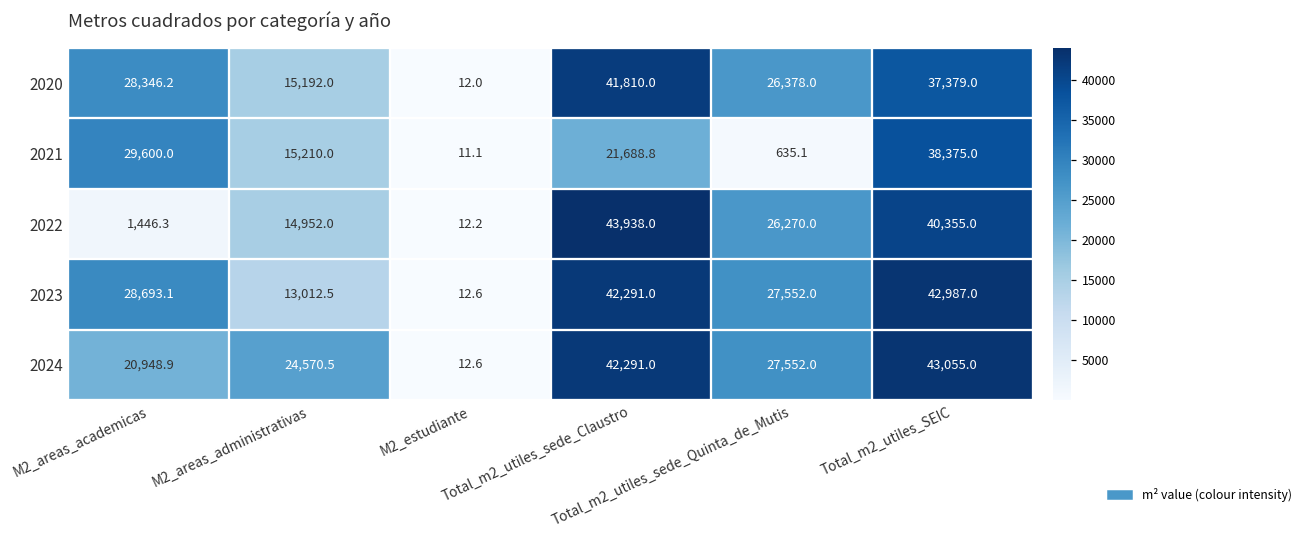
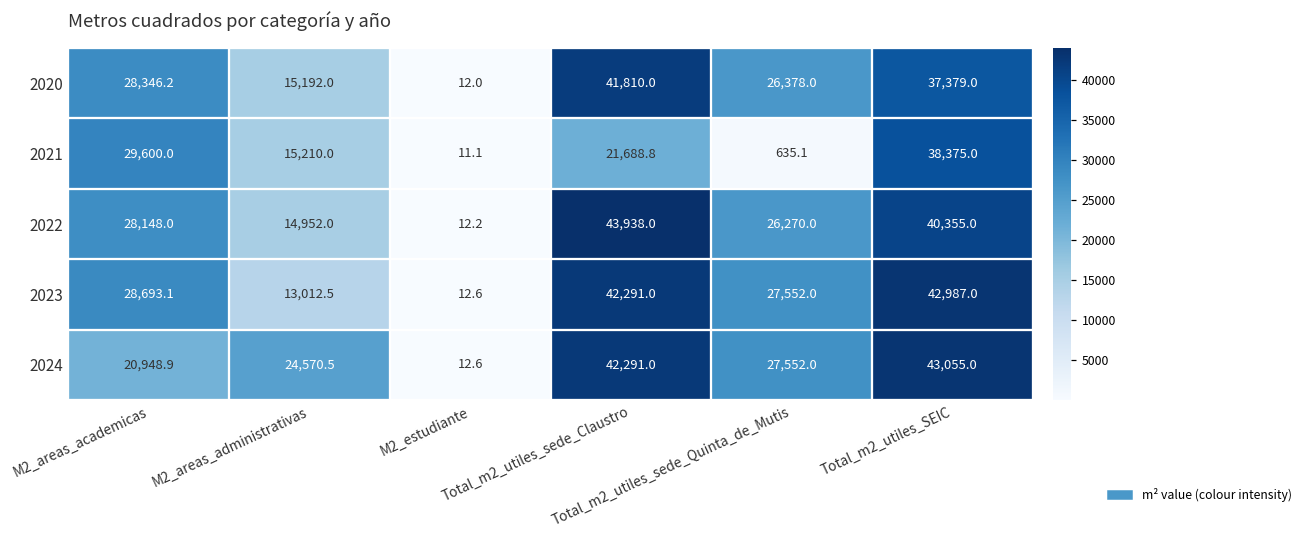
2022, M2_areas_academicas: 1,446.3 -> 28,148.0
